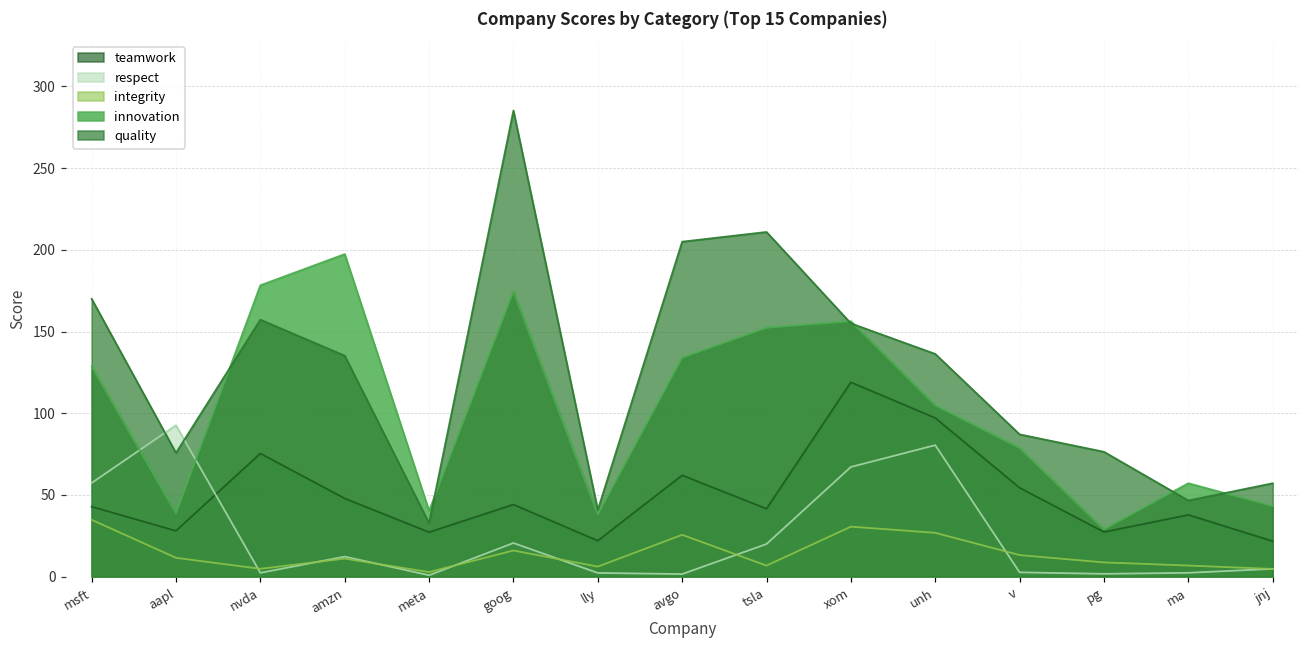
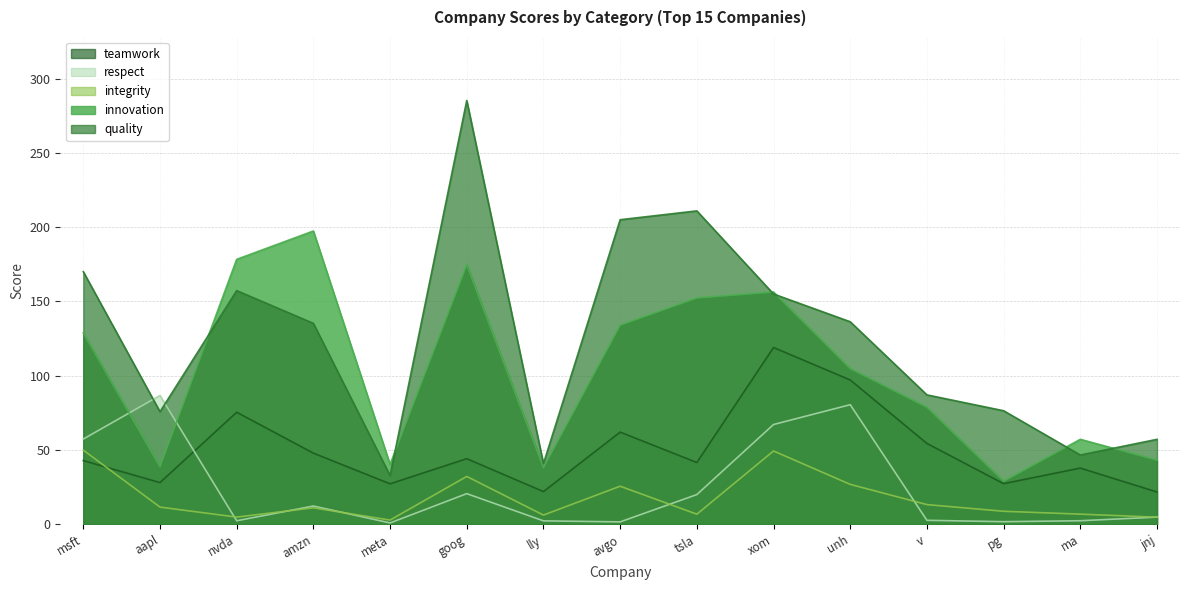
integrity, msft: 35 -> 50
respect, aapl: 93 -> 87
integrity, goog: 16 -> 32
integrity, xom: 31 -> 49
